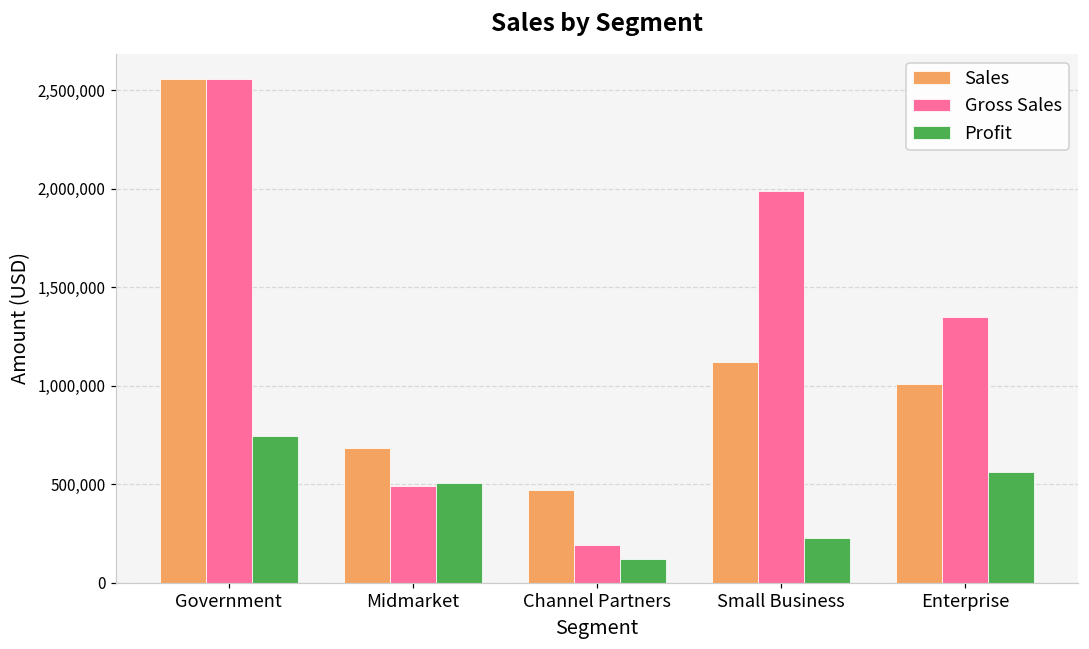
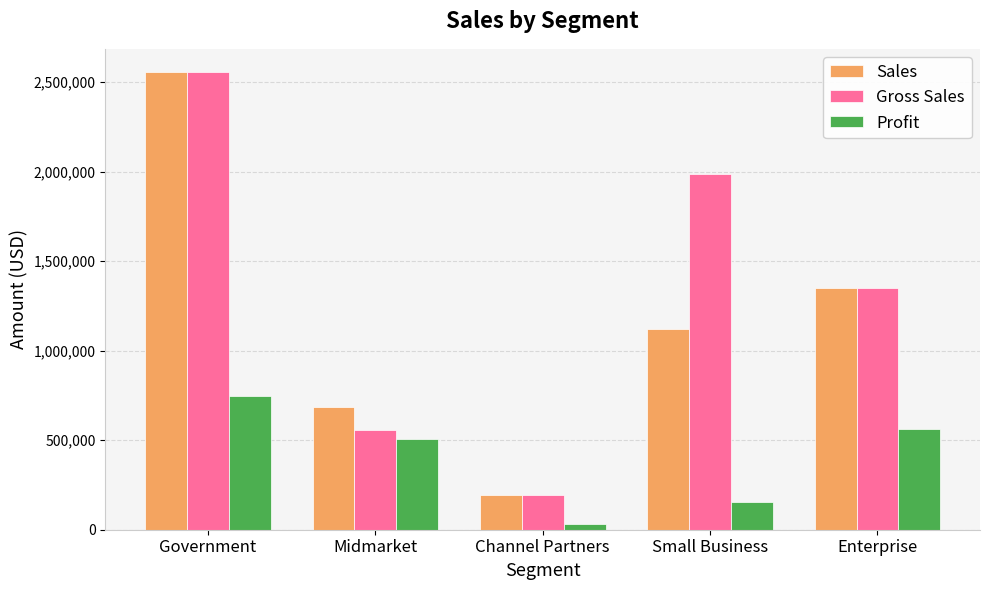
Gross Sales, Midmarket: 490,000 -> 560,000
Sales, Channel Partners: 470,000 -> 190,000
Profit, Channel Partners: 120,000 -> 30,000
Profit, Small Business: 230,000 -> 150,000
Sales, Enterprise: 1,010,000 -> 1,350,000
